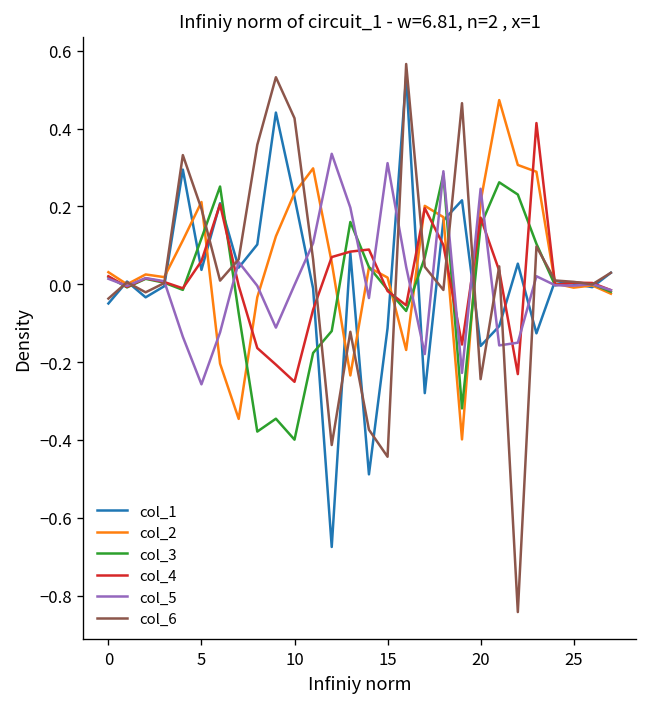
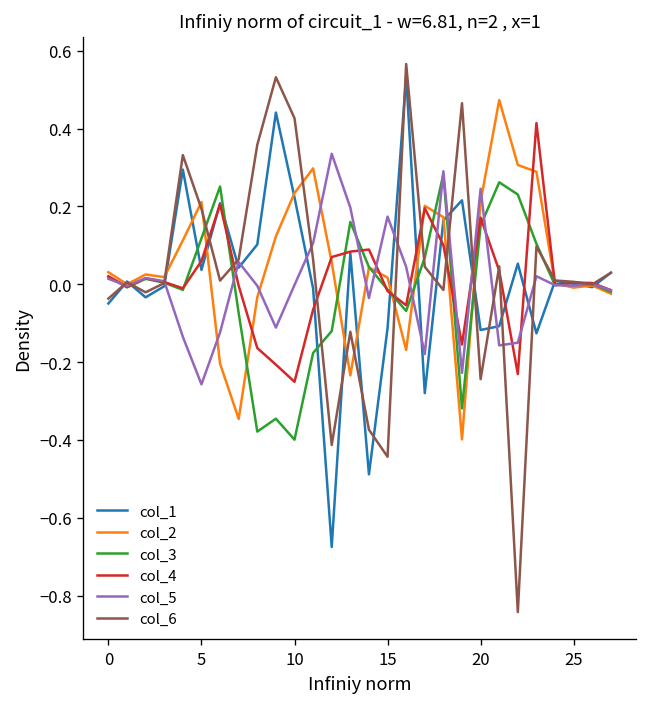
col_5, 15: 0.31 -> 0.17
col_1, 20: -0.16 -> -0.12
